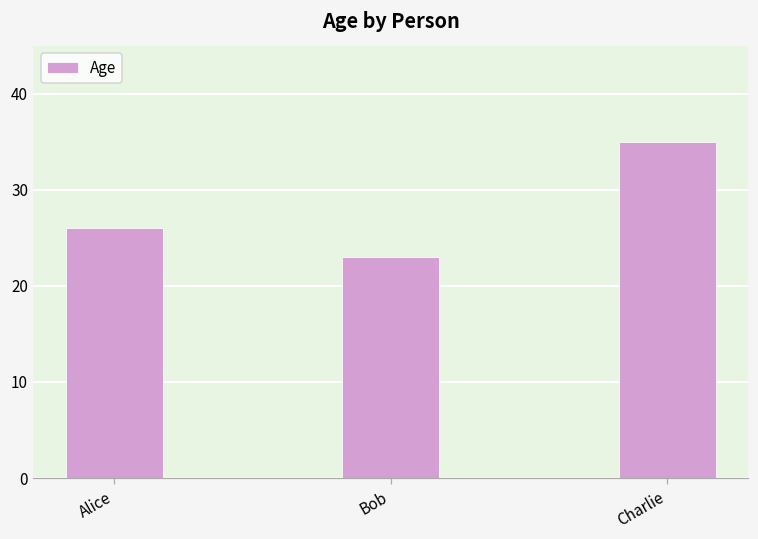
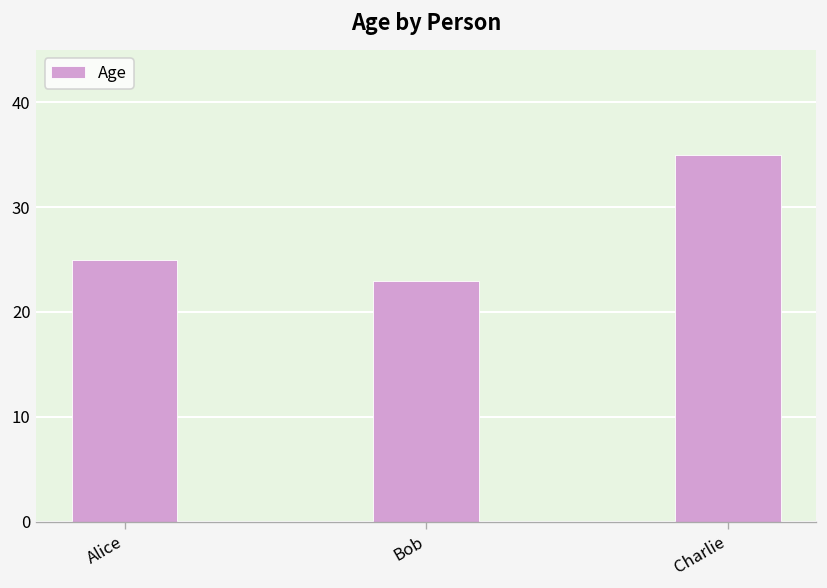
Alice: 26 -> 25
